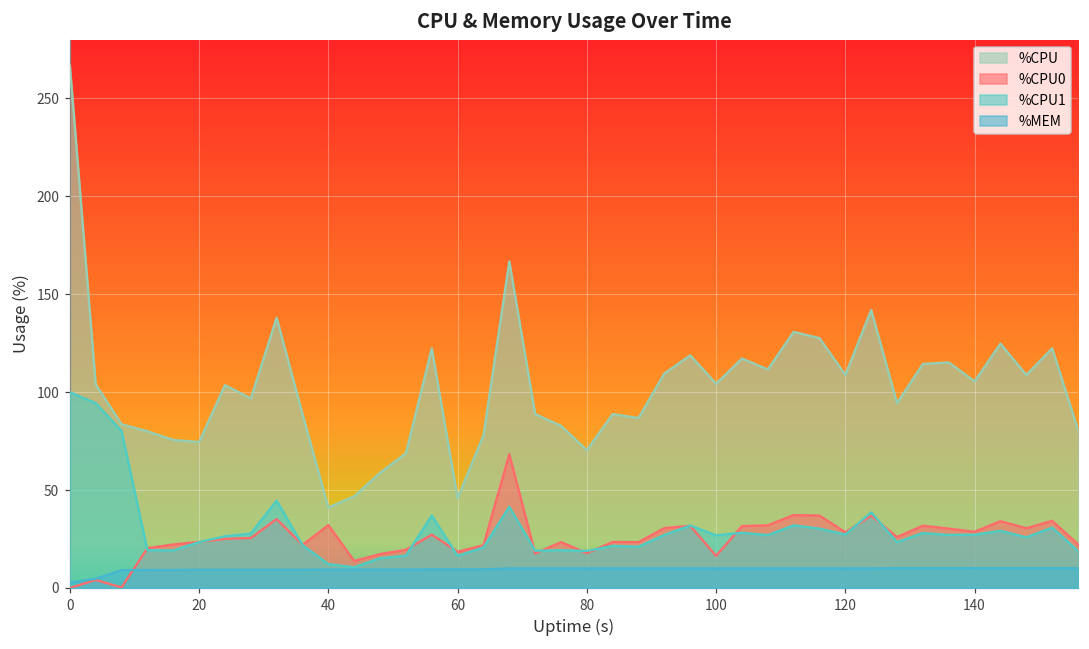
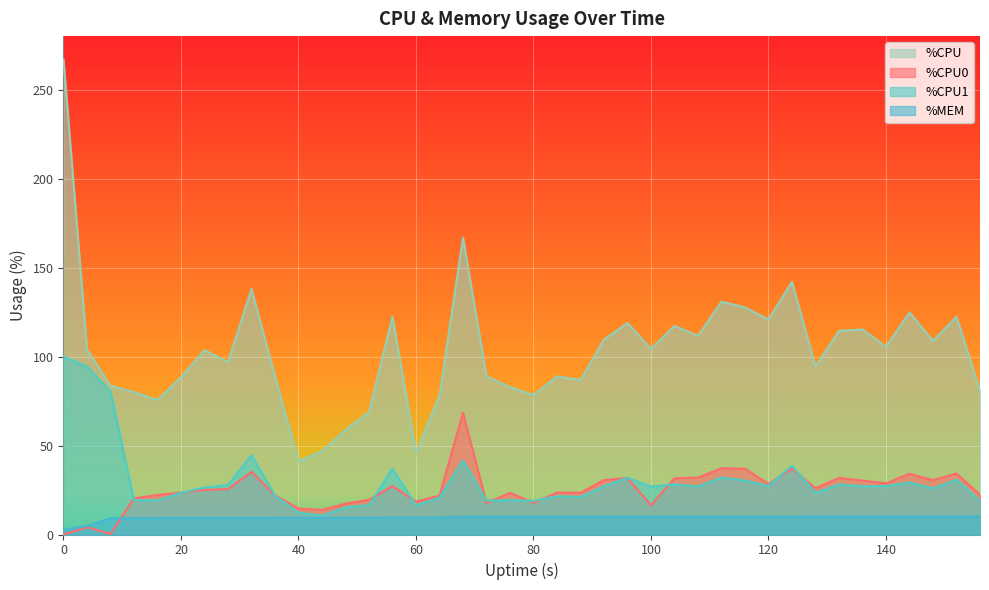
%CPU, 20: 75 -> 88
%CPU0, 40: 32 -> 15
%CPU, 80: 70 -> 78
%CPU, 120: 109 -> 121
